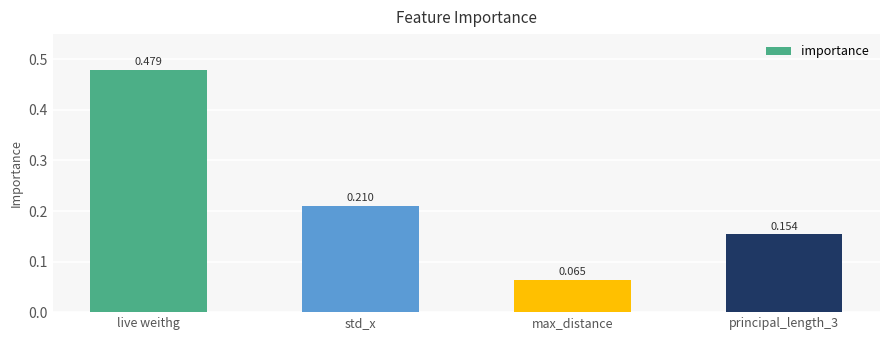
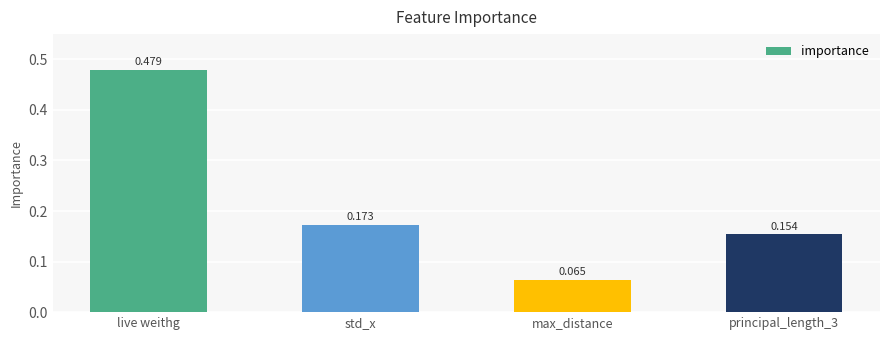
std_x: 0.210 -> 0.173
